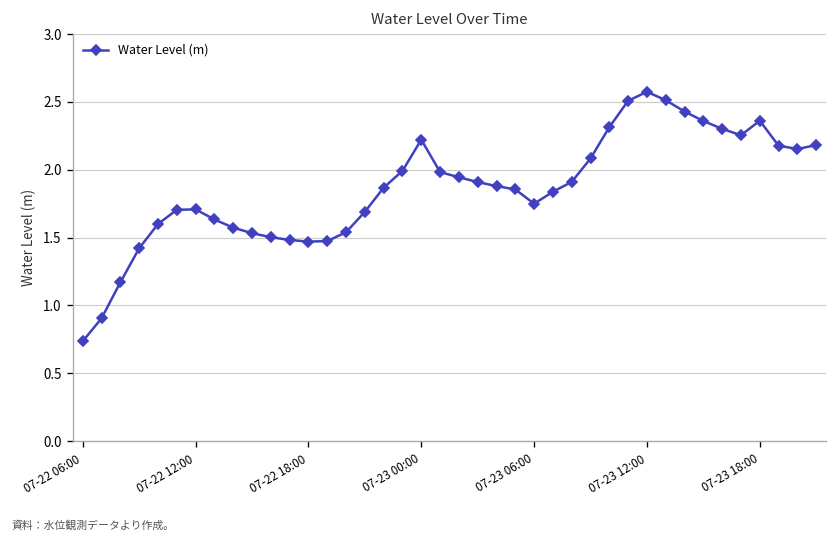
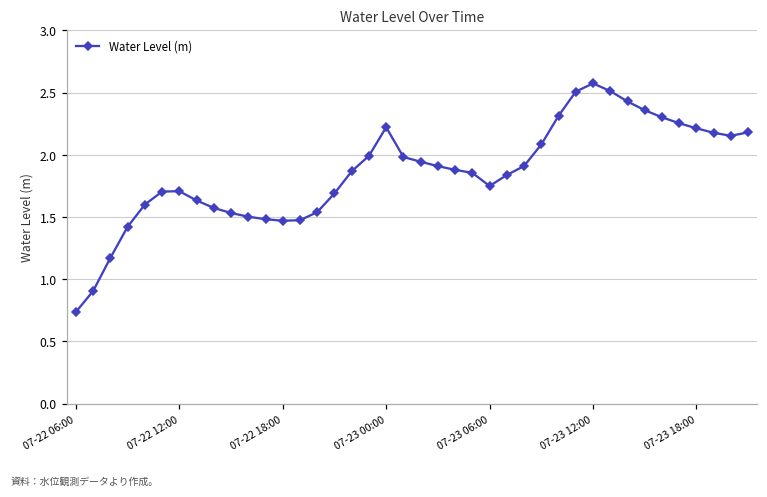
07-23 18:00: 2.36 -> 2.21
